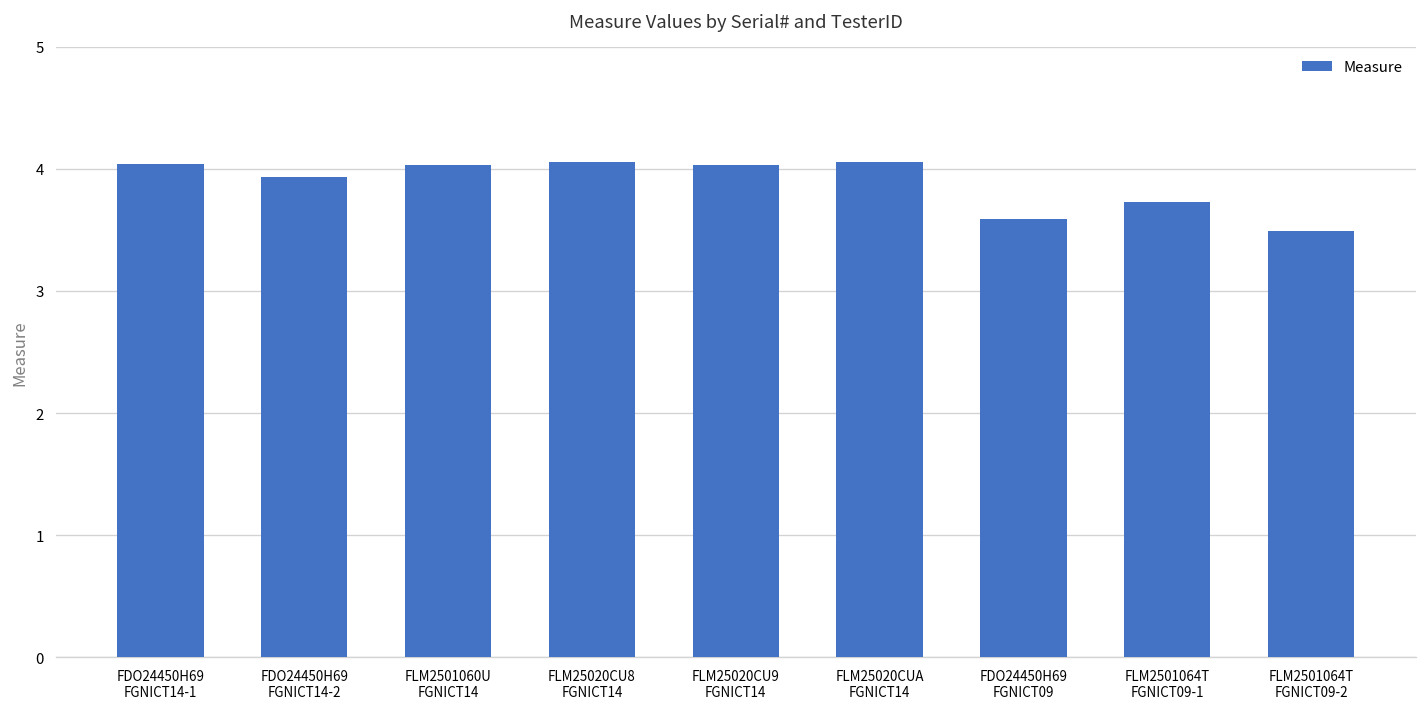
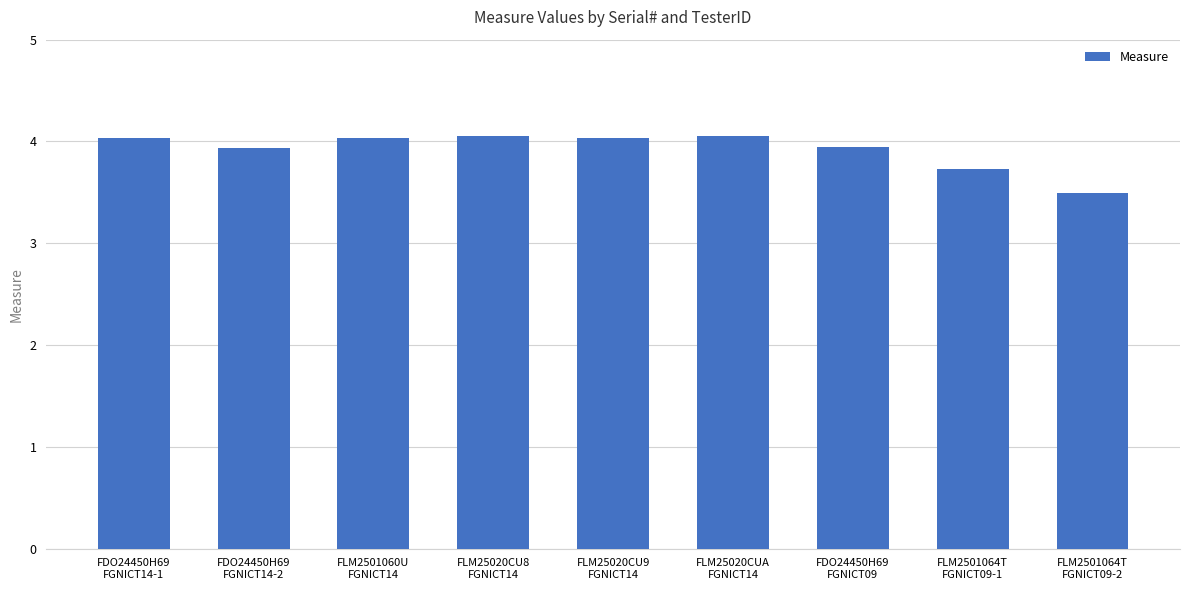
FDO24450H69 FGNICT09: 3.59 -> 3.94
